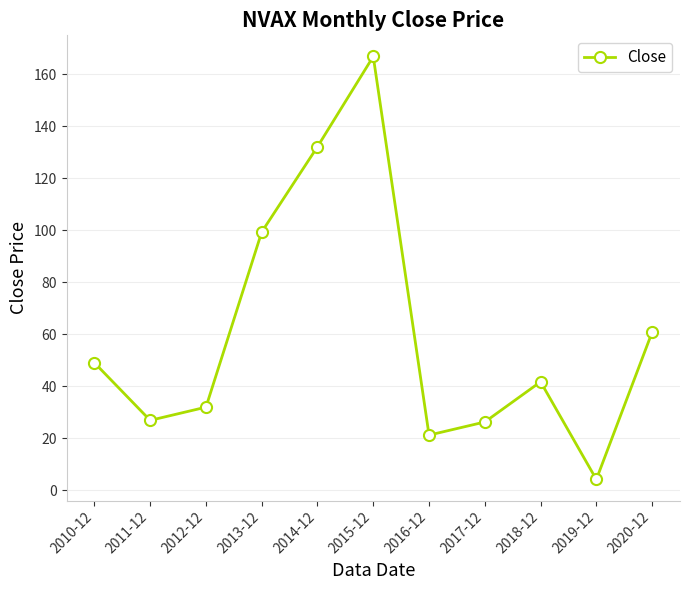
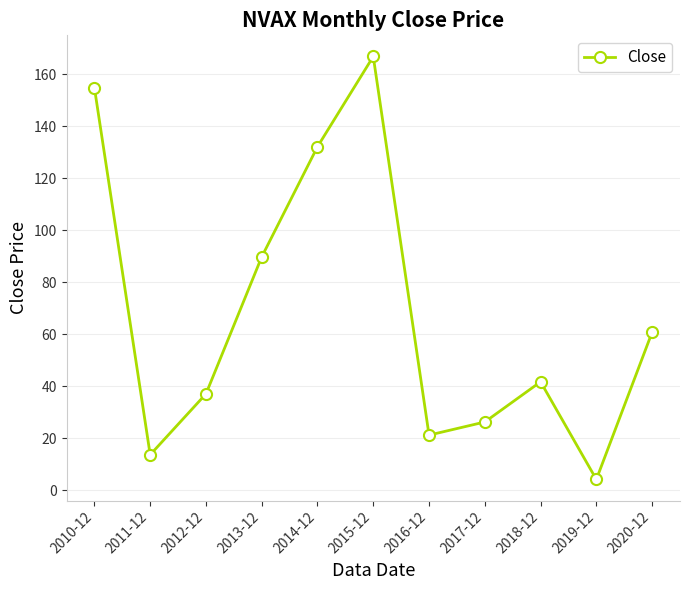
2010-12: 49 -> 155
2011-12: 27 -> 14
2012-12: 32 -> 37
2013-12: 99 -> 90
